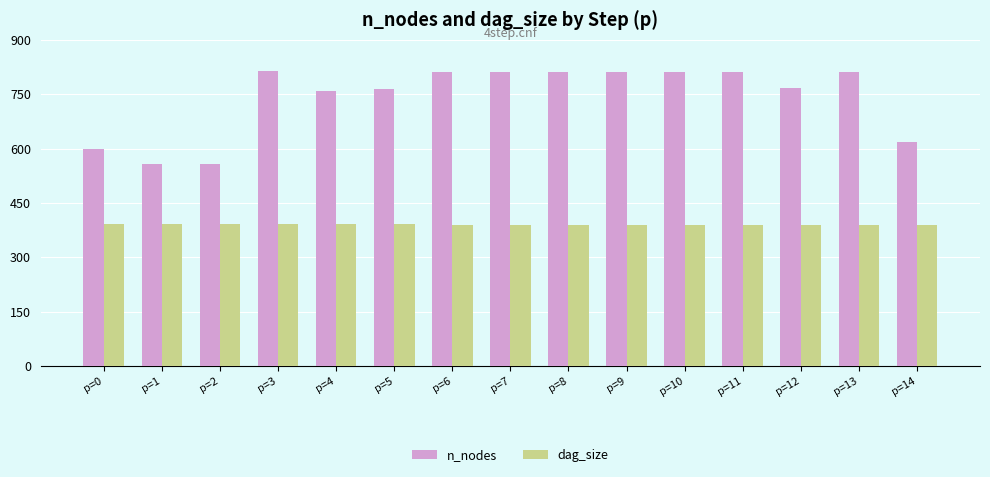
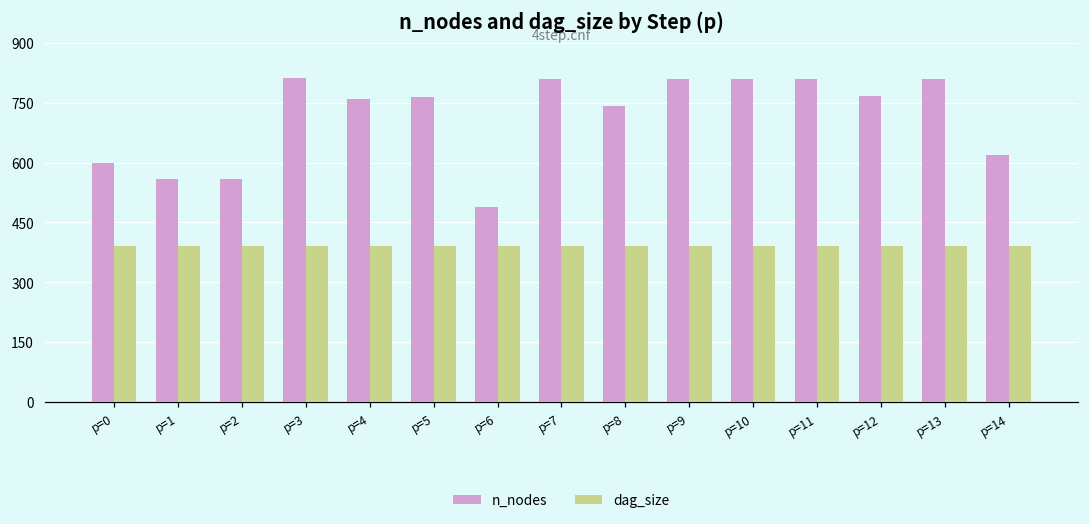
n_nodes, p=6: 810 -> 490
n_nodes, p=8: 810 -> 740
